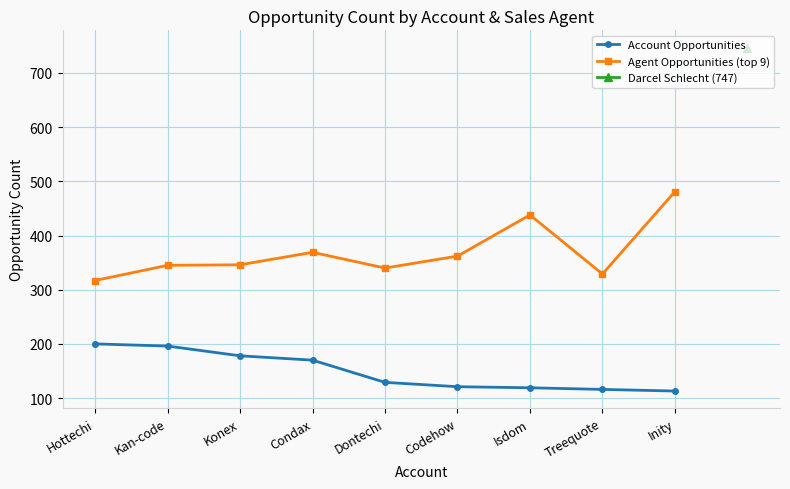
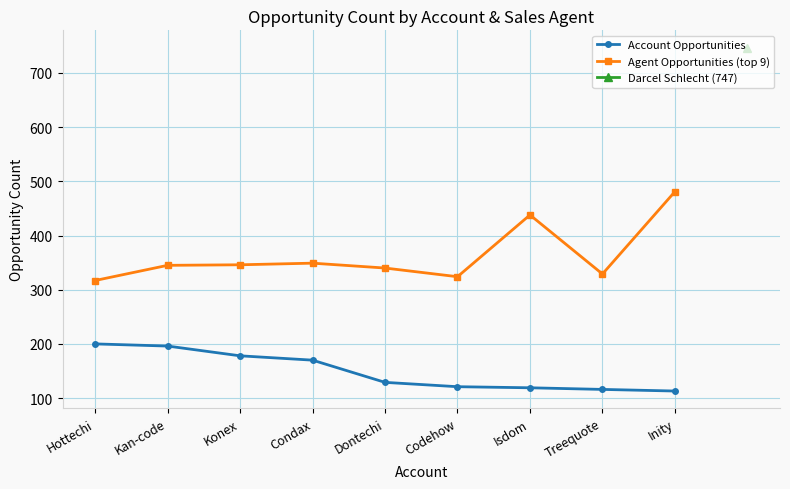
Agent Opportunities (top 9), Condax: 370 -> 350
Agent Opportunities (top 9), Codehow: 360 -> 320
